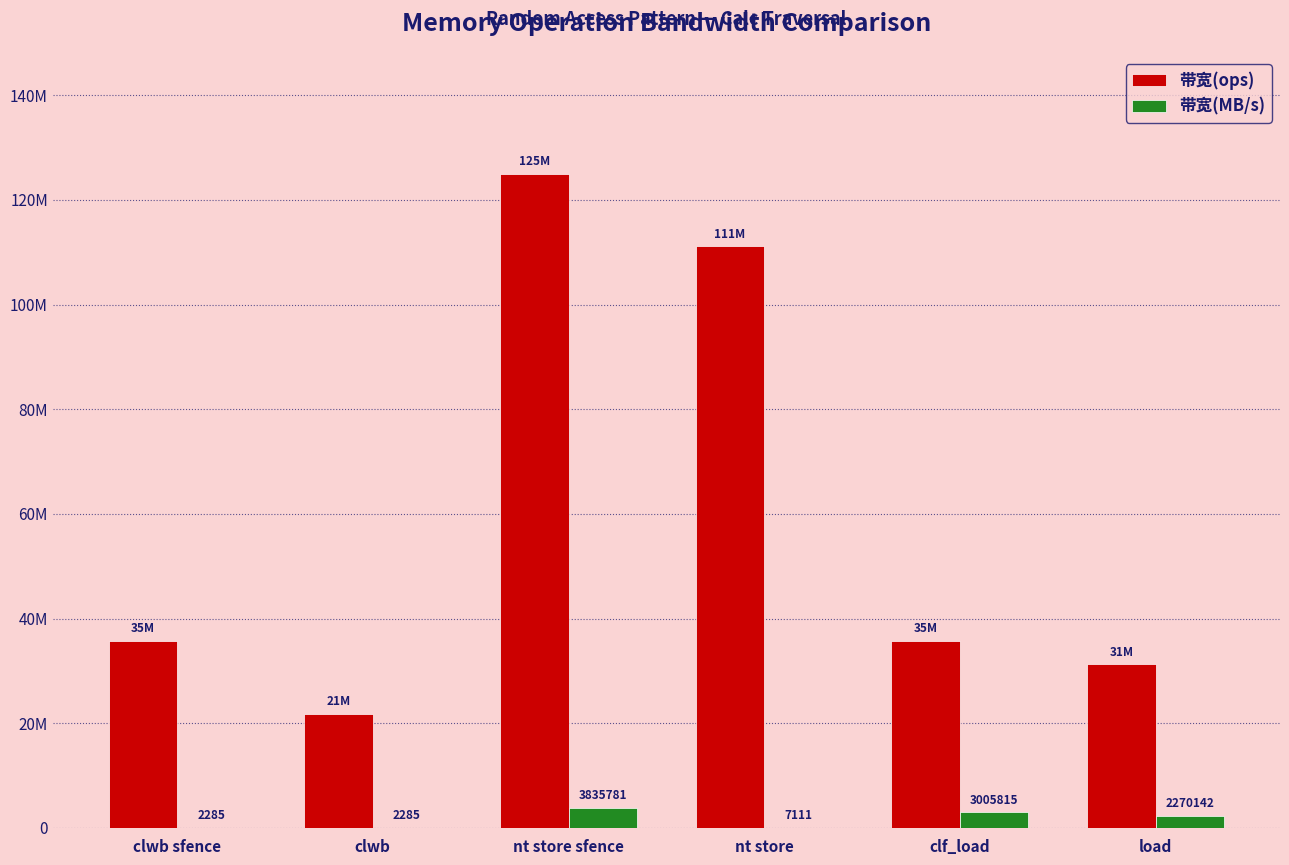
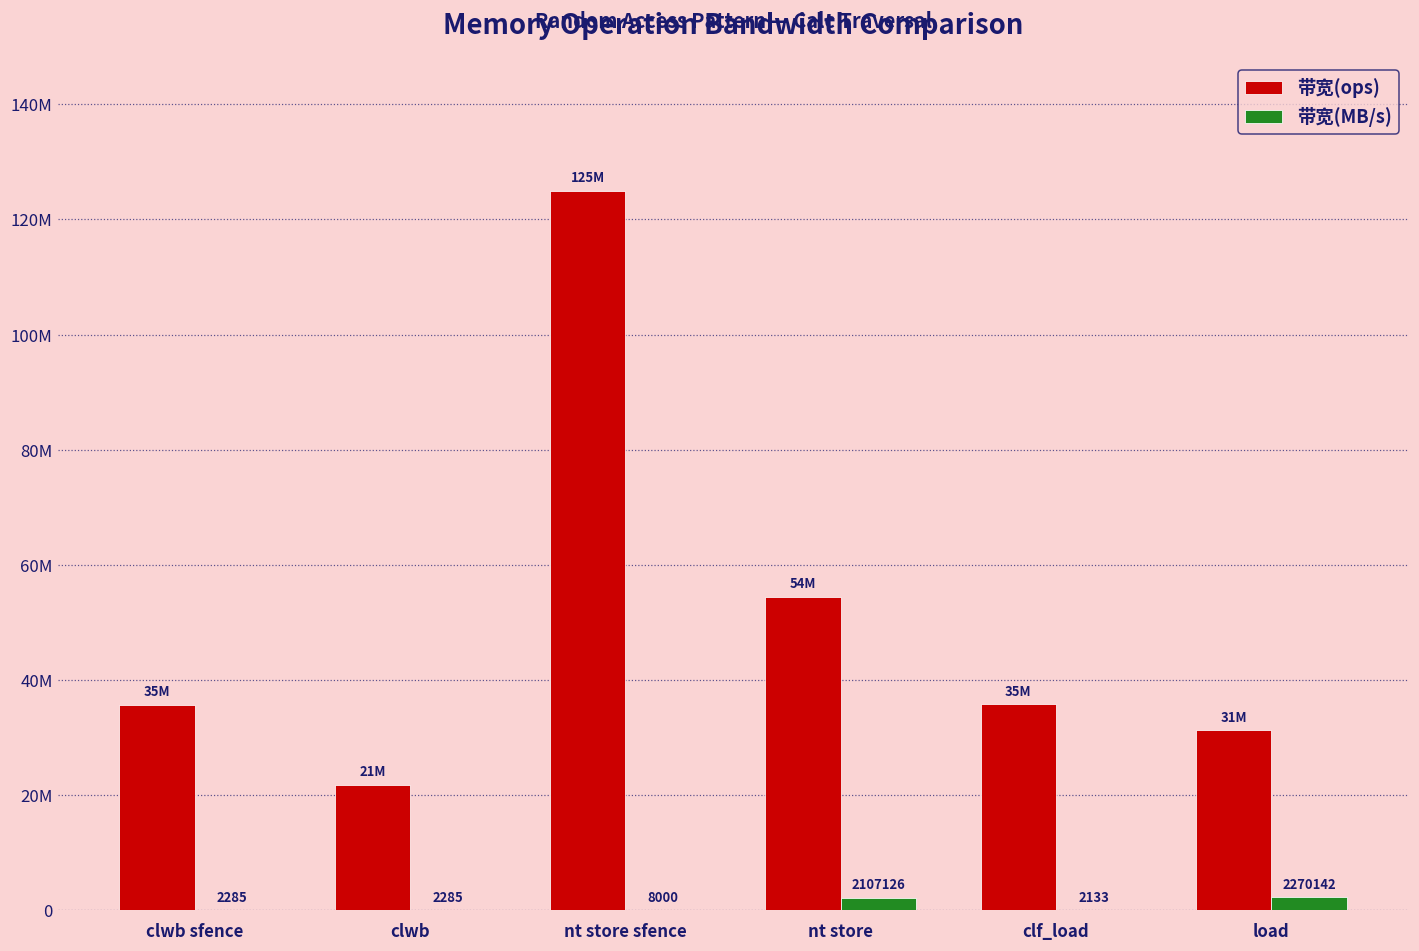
带宽(MB/s), nt store sfence: 3835781 -> 8000
带宽(ops), nt store: 111M -> 54M
带宽(MB/s), nt store: 7111 -> 2107126
带宽(MB/s), clf_load: 3005815 -> 2133
